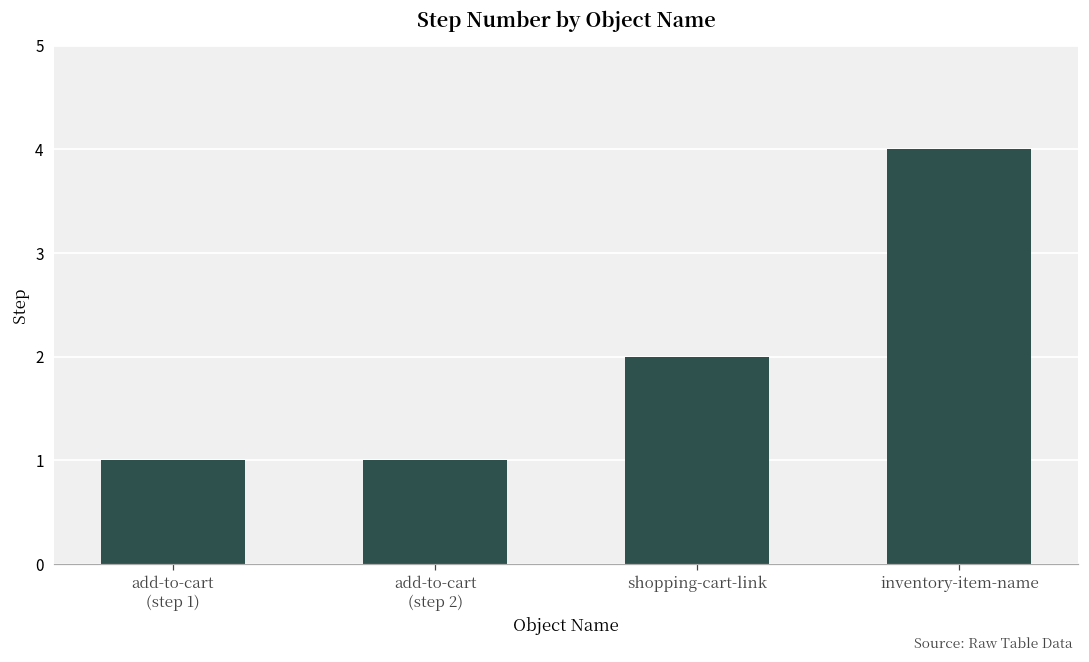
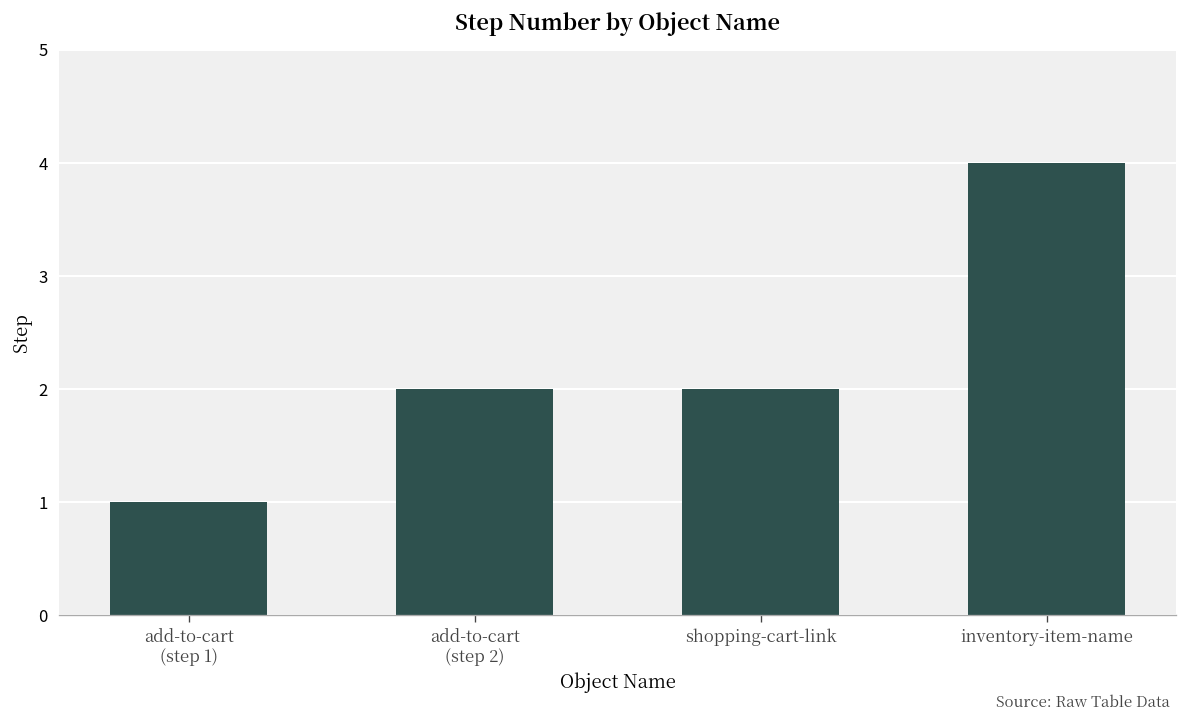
add-to-cart (step 2): 1 -> 2
